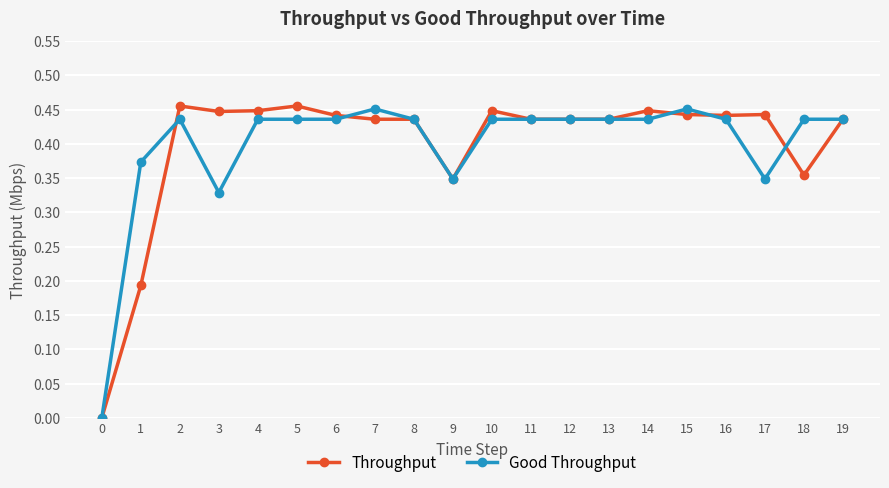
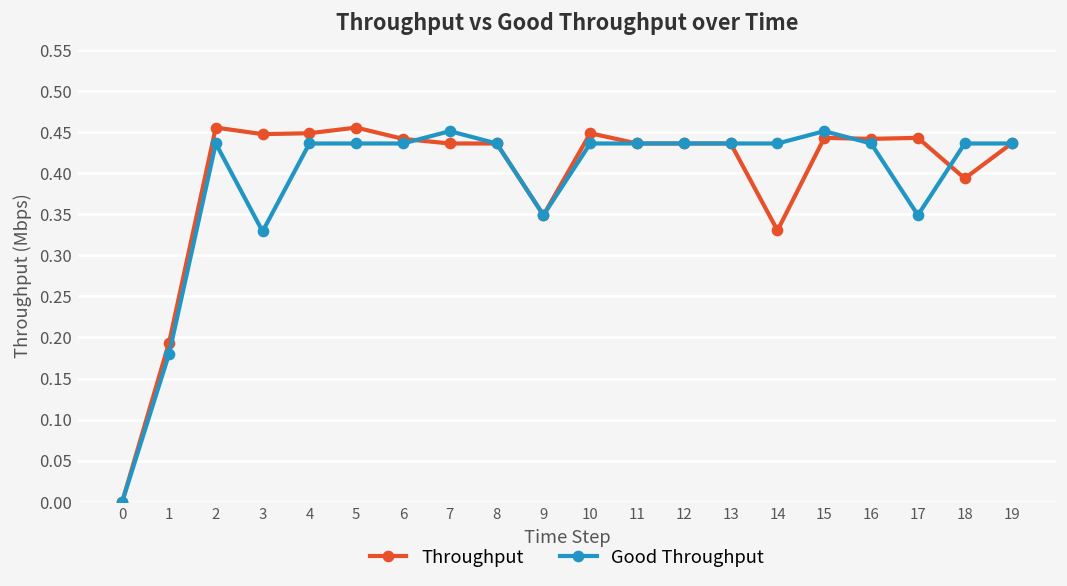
Good Throughput, 1: 0.37 -> 0.18
Throughput, 14: 0.45 -> 0.33
Throughput, 18: 0.35 -> 0.39
